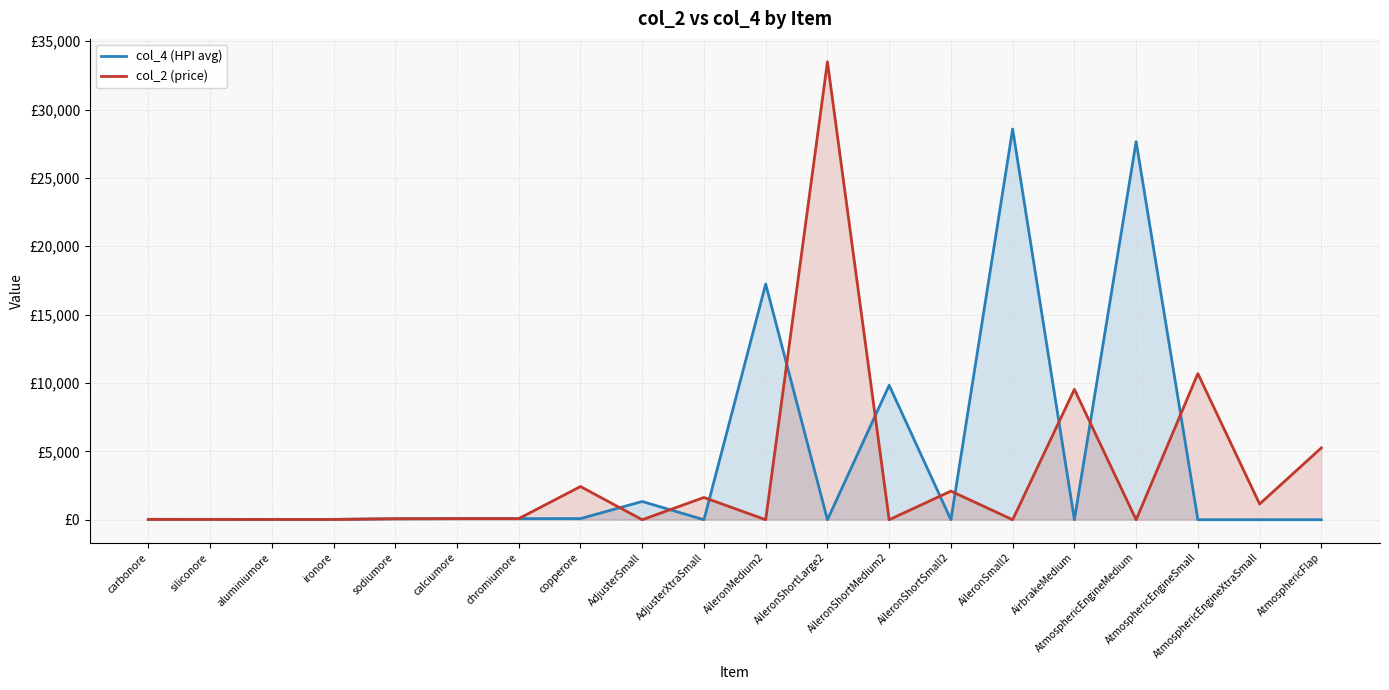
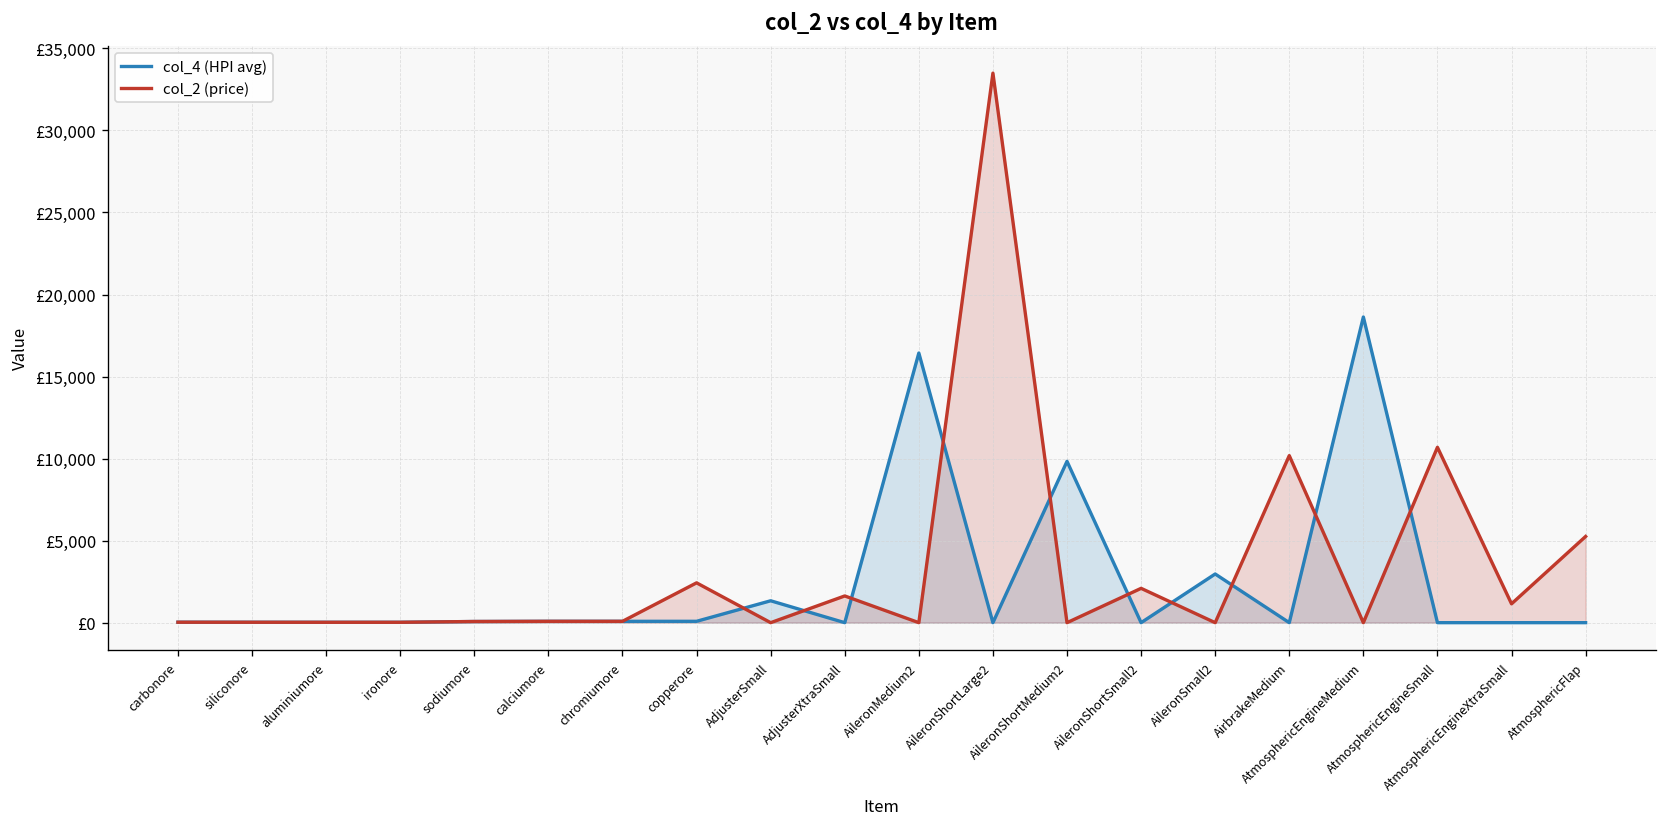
col_4 (HPI avg), AileronMedium2: £17,200 -> £16,400
col_4 (HPI avg), AileronSmall2: £28,600 -> £3,000
col_2 (price), AirbrakeMedium: £9,500 -> £10,200
col_4 (HPI avg), AtmosphericEngineMedium: £27,700 -> £18,600
